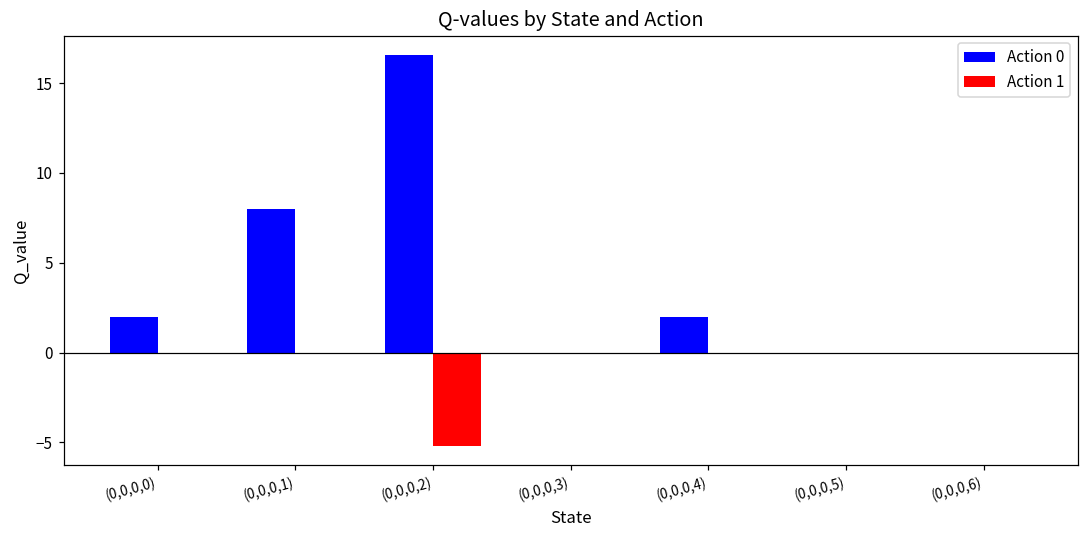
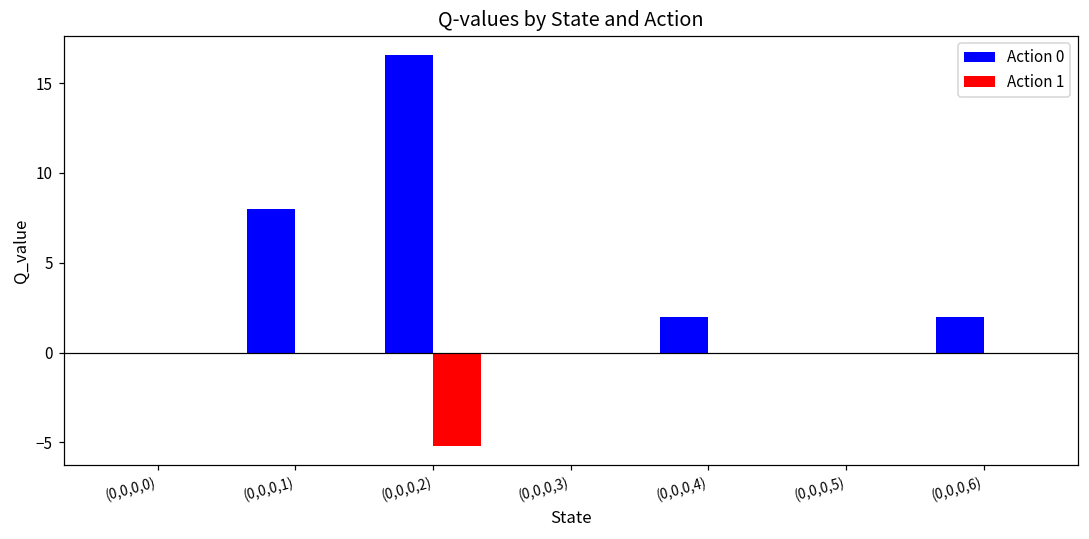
Action 0, (0,0,0,0): 2 -> 0
Action 0, (0,0,0,6): 0 -> 2
